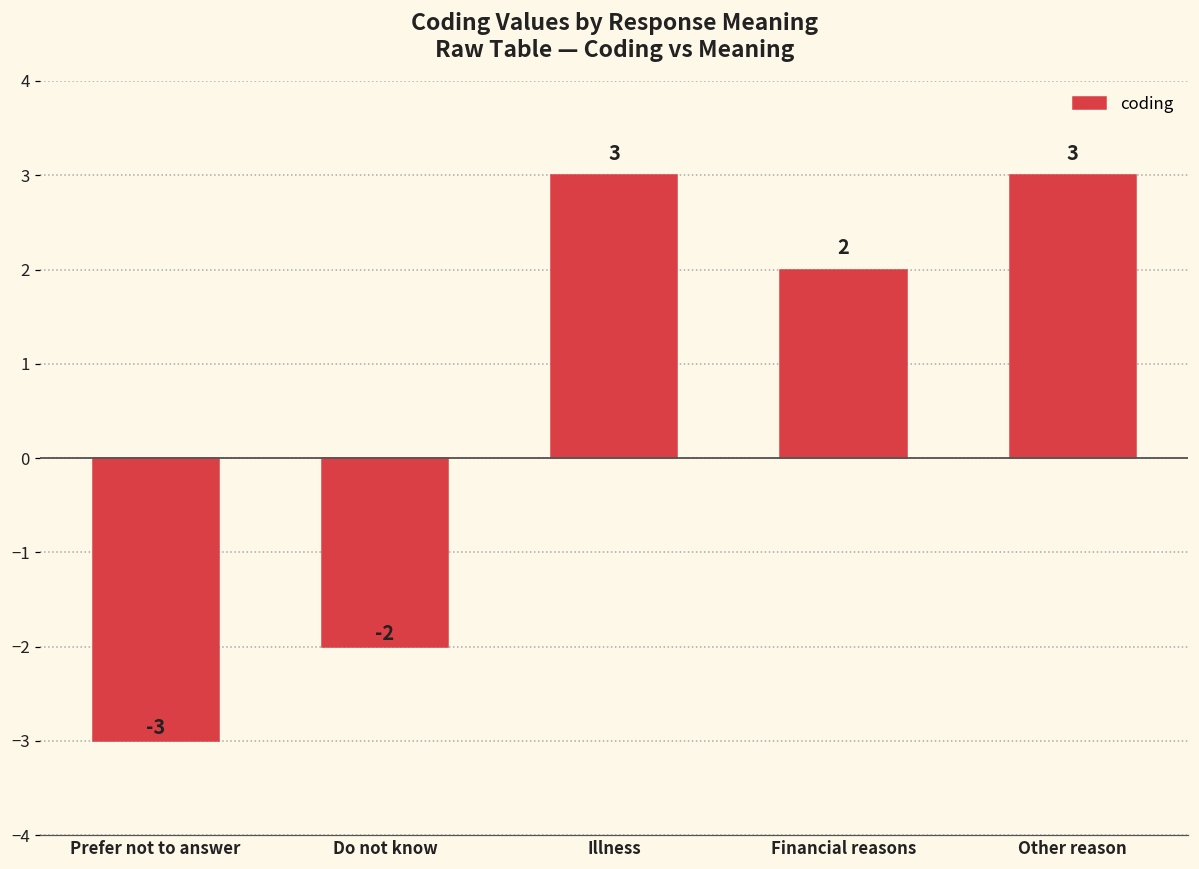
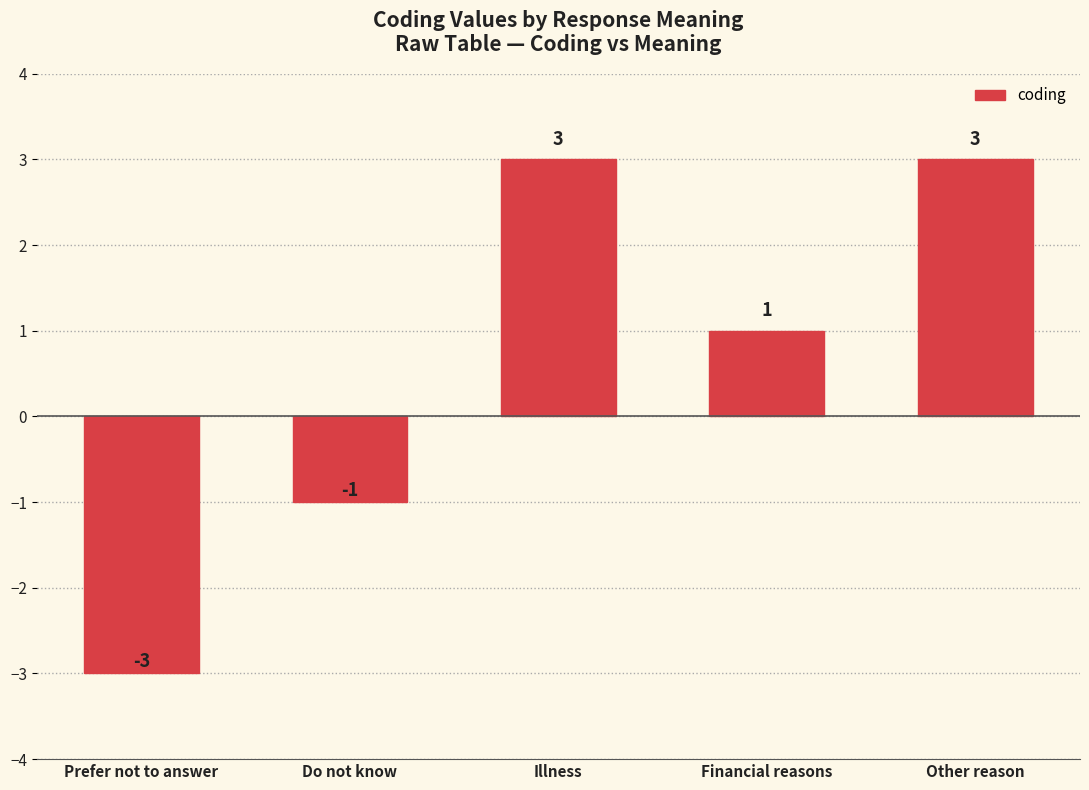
Do not know: -2 -> -1
Financial reasons: 2 -> 1
